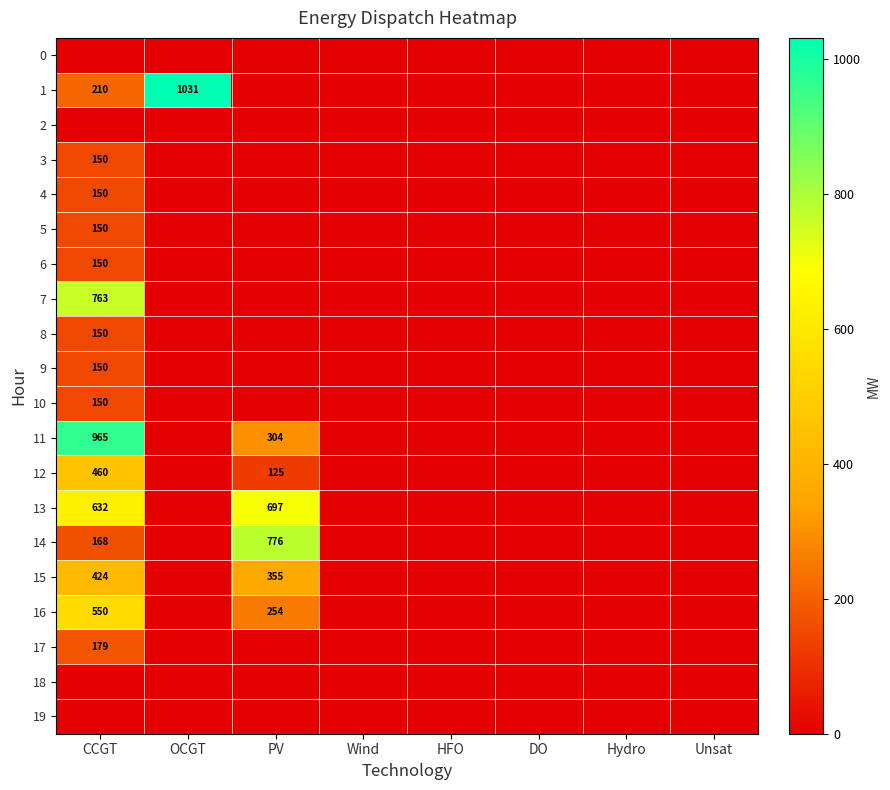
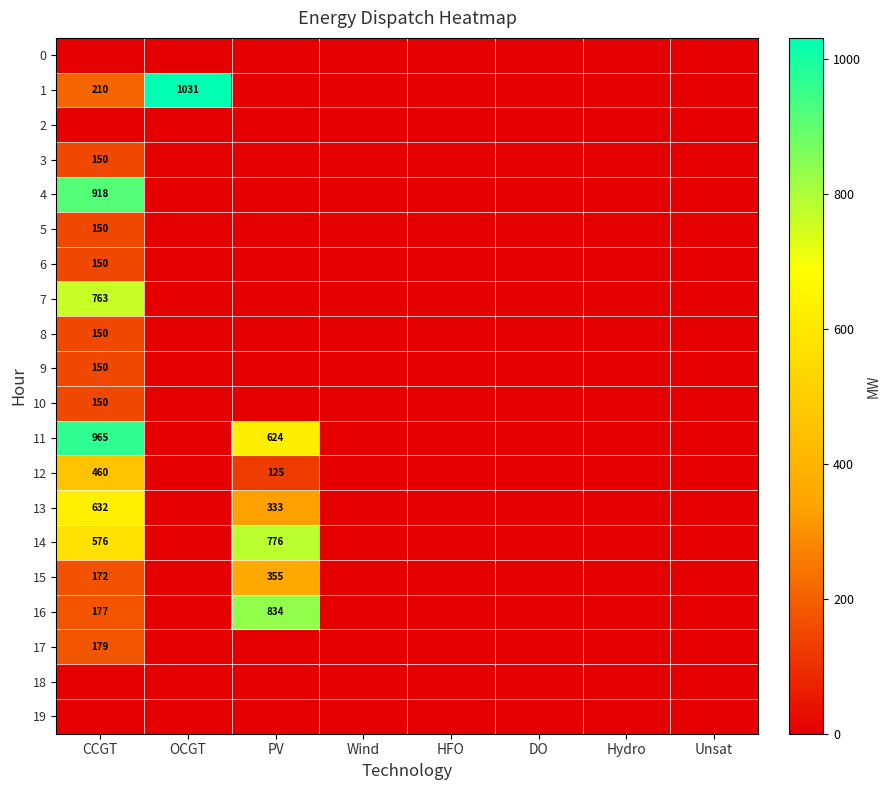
4, CCGT: 150 -> 918
11, PV: 304 -> 624
13, PV: 697 -> 333
14, CCGT: 168 -> 576
15, CCGT: 424 -> 172
16, CCGT: 550 -> 177
16, PV: 254 -> 834
